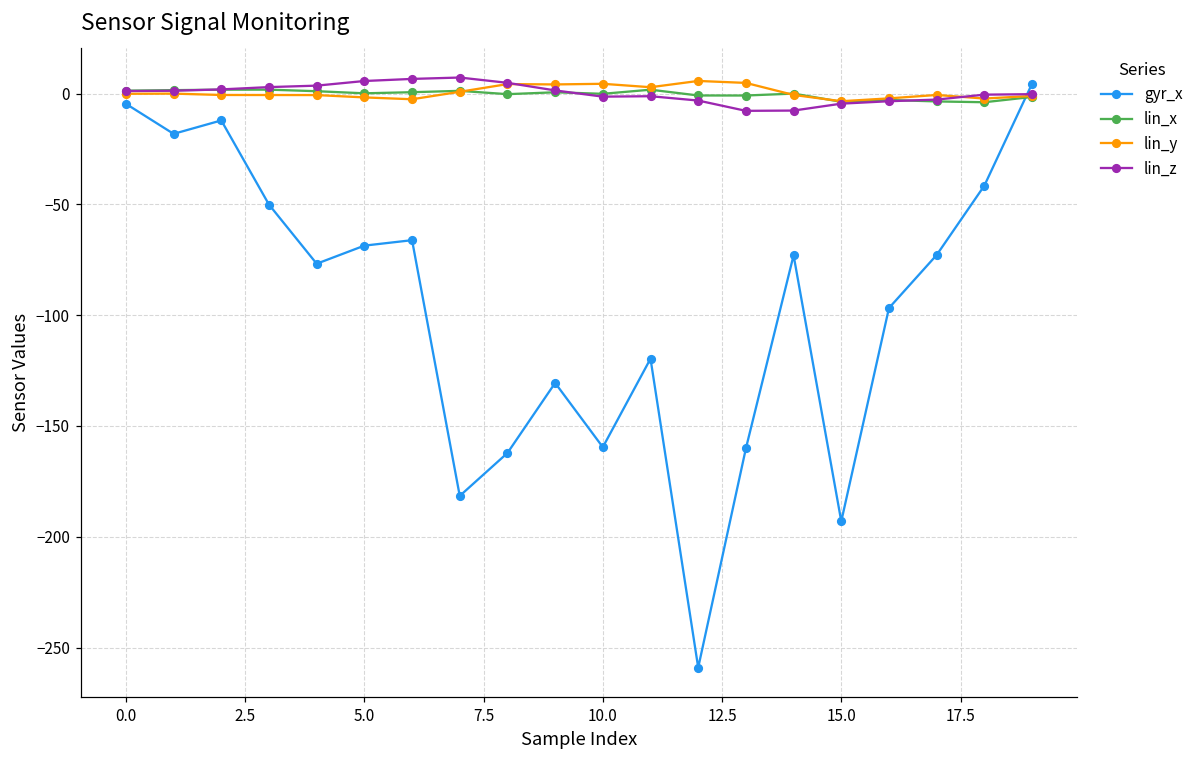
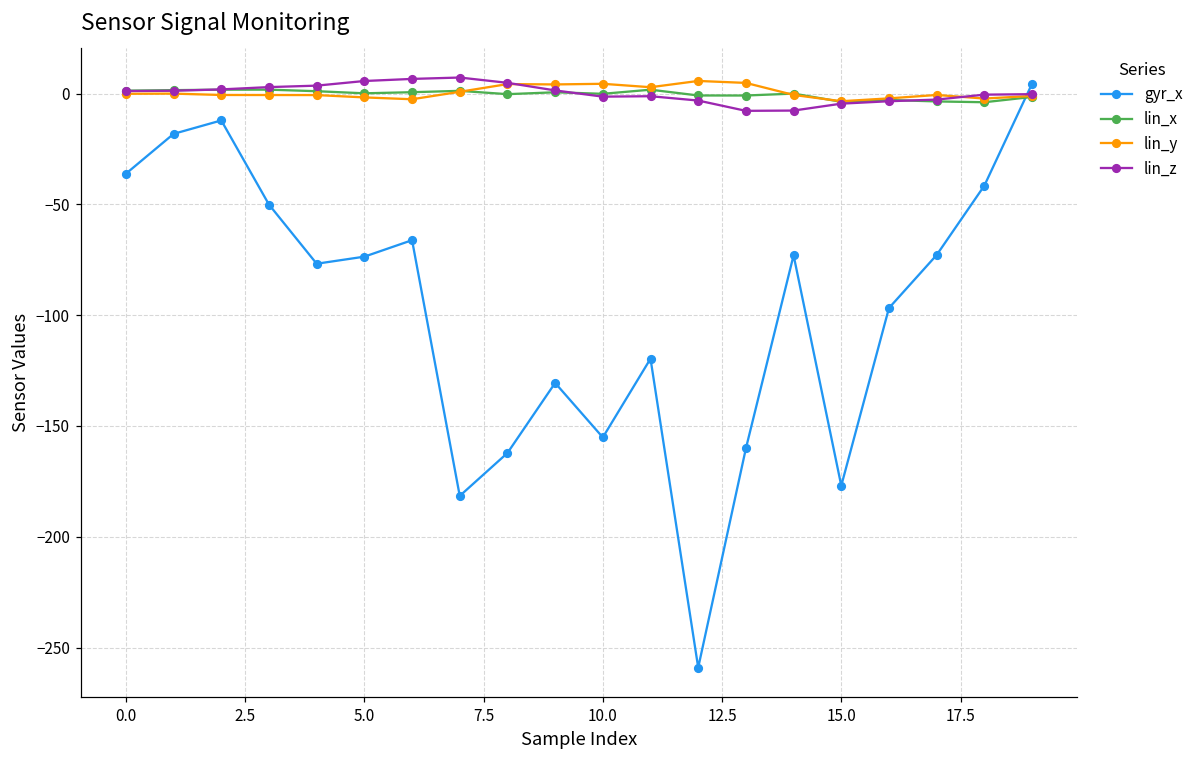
gyr_x, 0.0: -5 -> -36
gyr_x, 5.0: -69 -> -74
gyr_x, 10.0: -160 -> -155
gyr_x, 15.0: -193 -> -177
